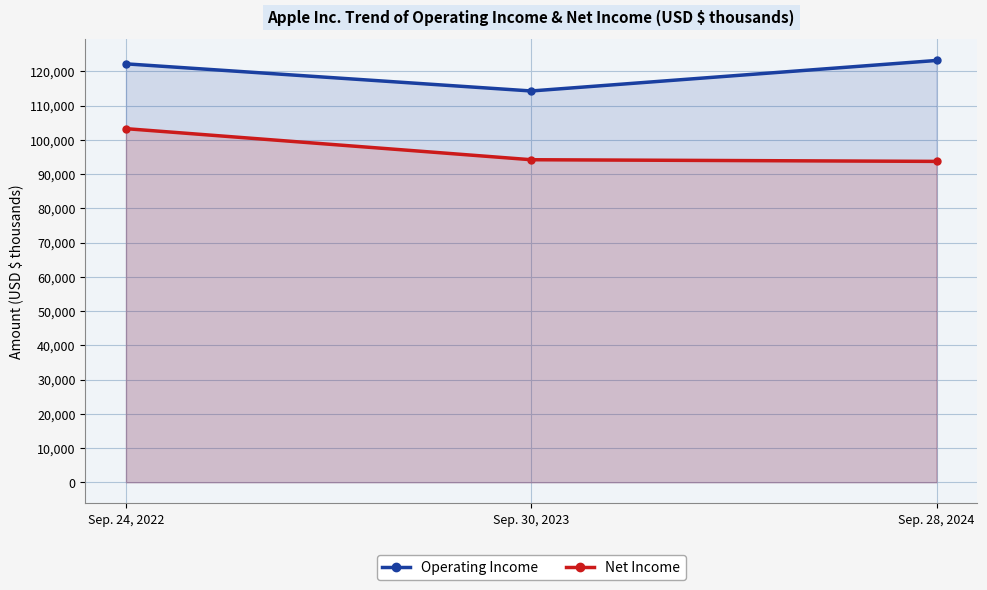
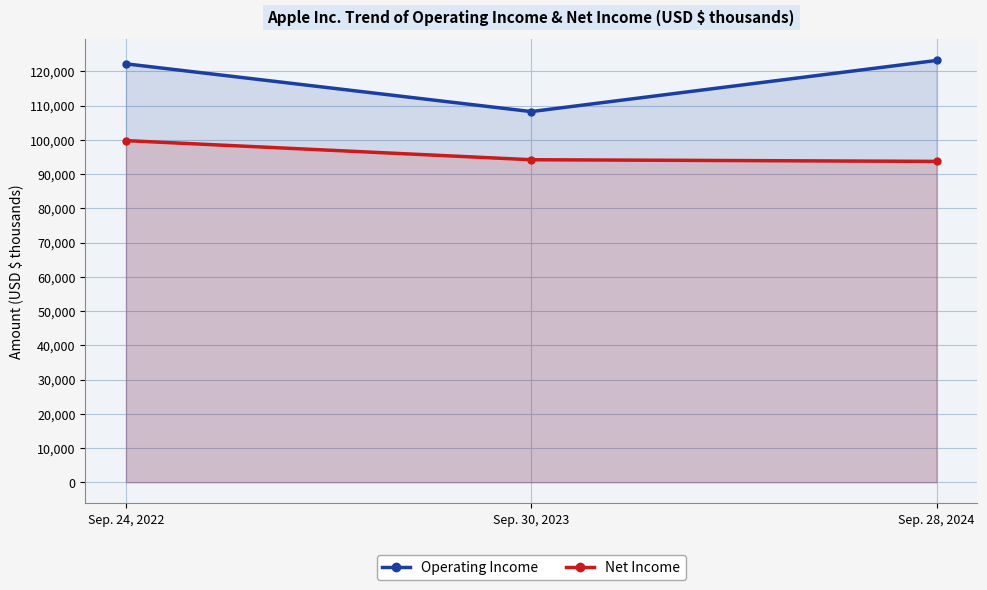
Net Income, Sep. 24, 2022: 103,000 -> 100,000
Operating Income, Sep. 30, 2023: 114,000 -> 108,000
